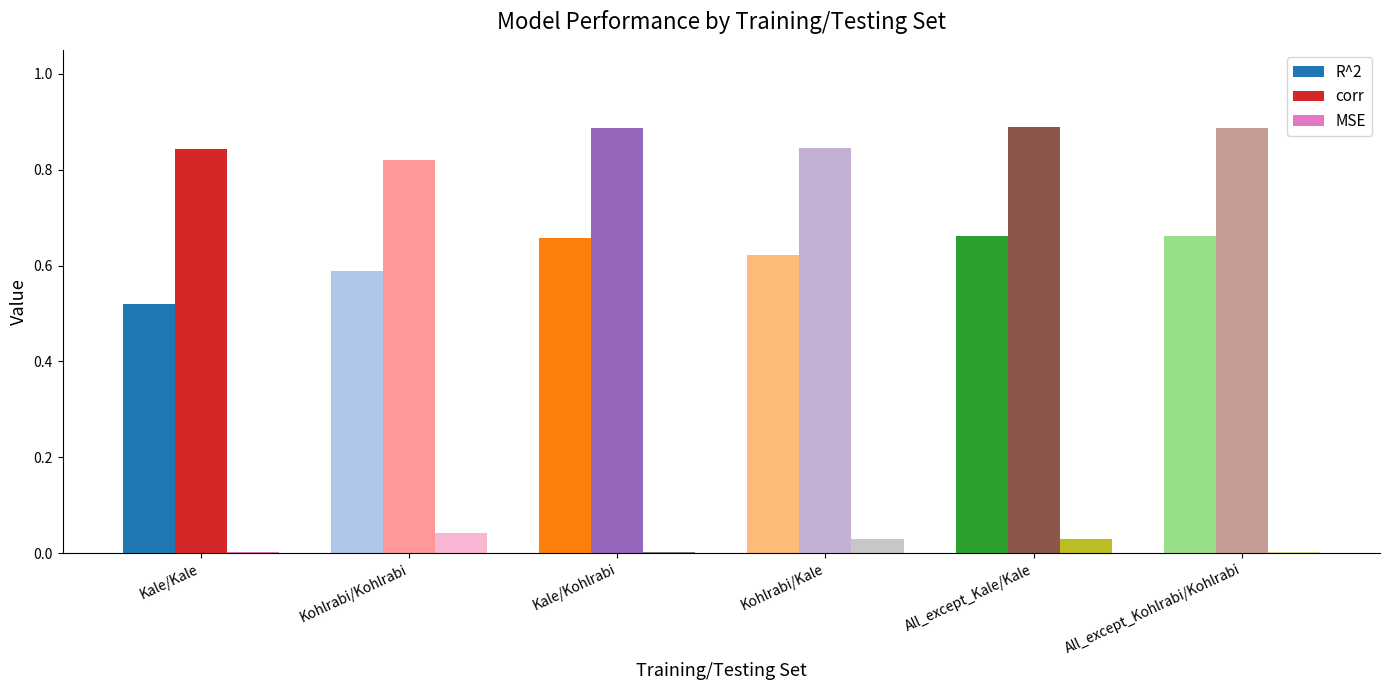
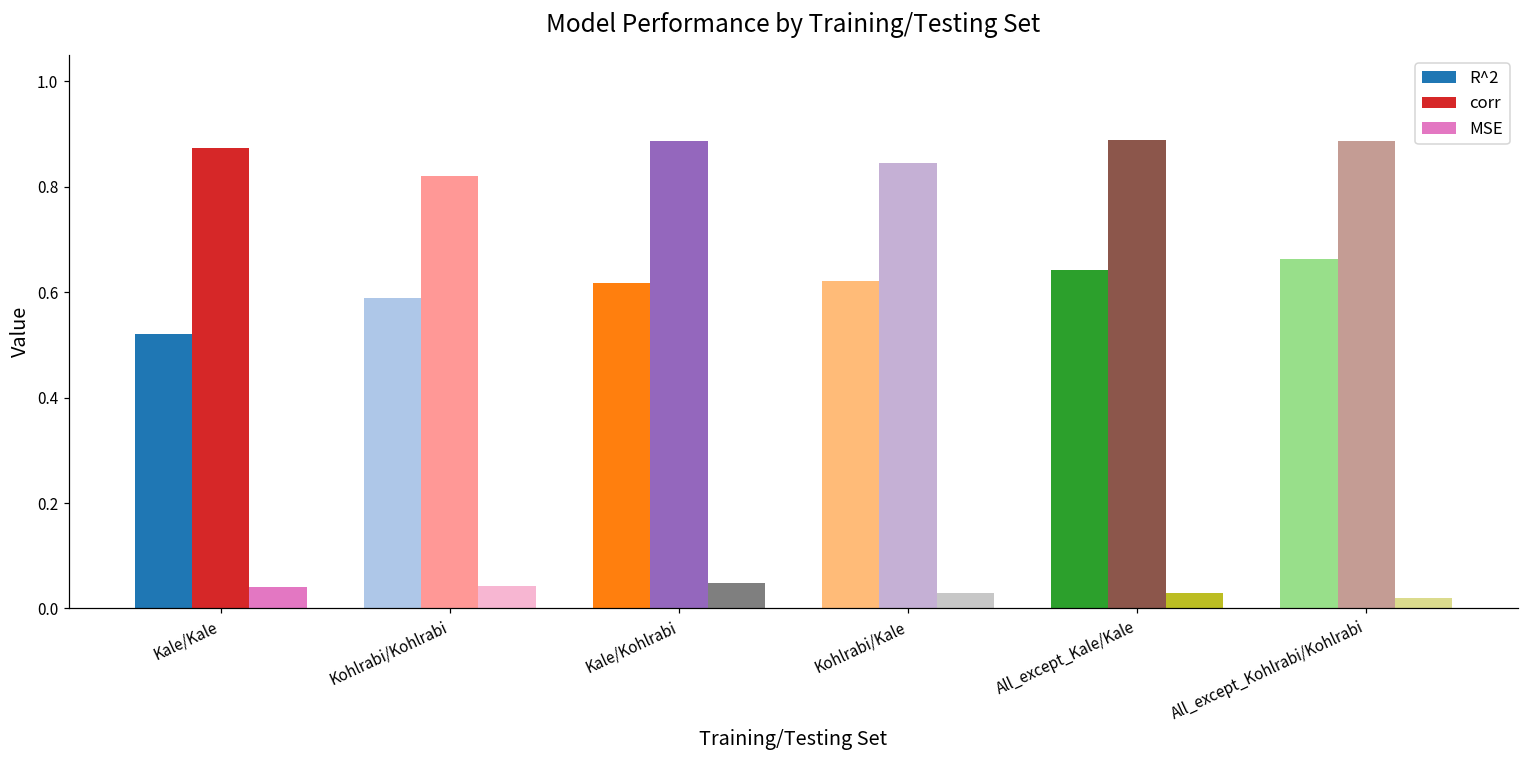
corr, Kale/Kale: 0.84 -> 0.87
MSE, Kale/Kale: 0.00 -> 0.04
R^2, Kale/Kohlrabi: 0.66 -> 0.62
MSE, Kale/Kohlrabi: 0.00 -> 0.05
R^2, All_except_Kale/Kale: 0.66 -> 0.64
MSE, All_except_Kohlrabi/Kohlrabi: 0.00 -> 0.02
